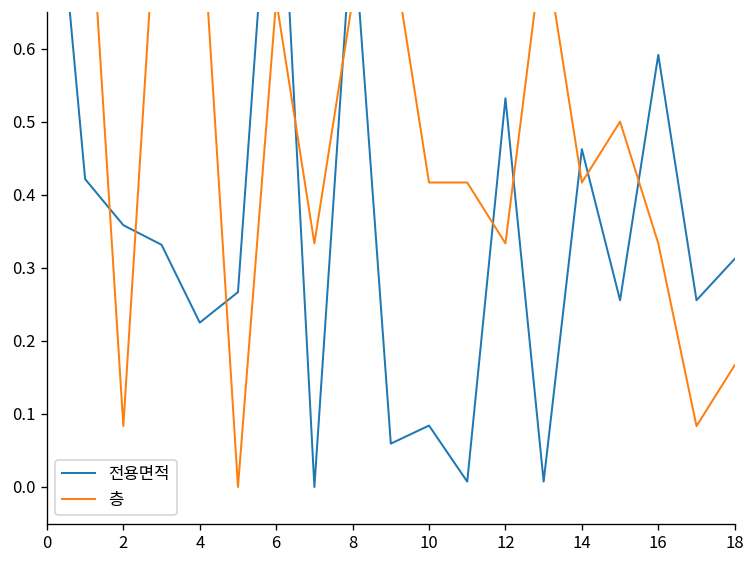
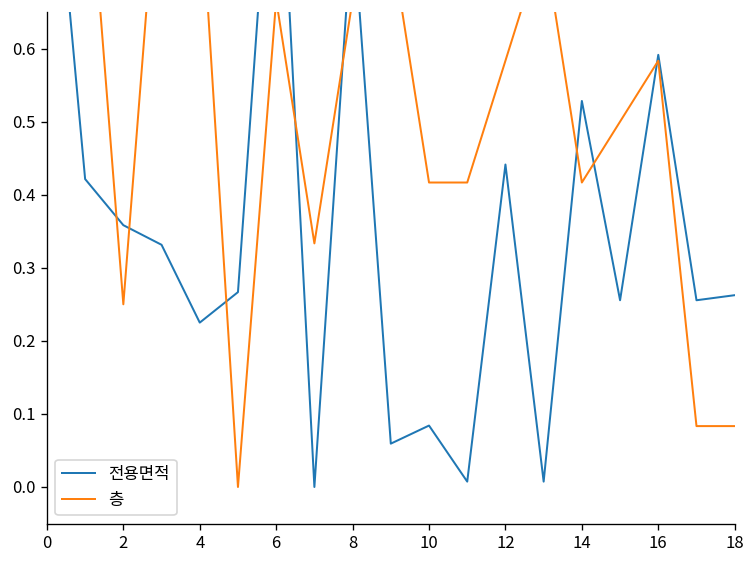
층, 2: 0.08 -> 0.25
전용면적, 12: 0.53 -> 0.44
층, 12: 0.33 -> 0.58
전용면적, 14: 0.46 -> 0.53
층, 16: 0.33 -> 0.58
전용면적, 18: 0.31 -> 0.26
층, 18: 0.17 -> 0.08
